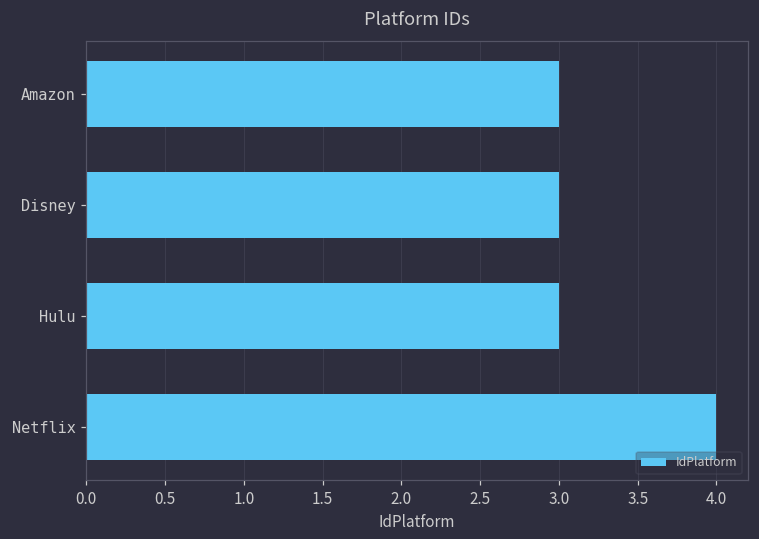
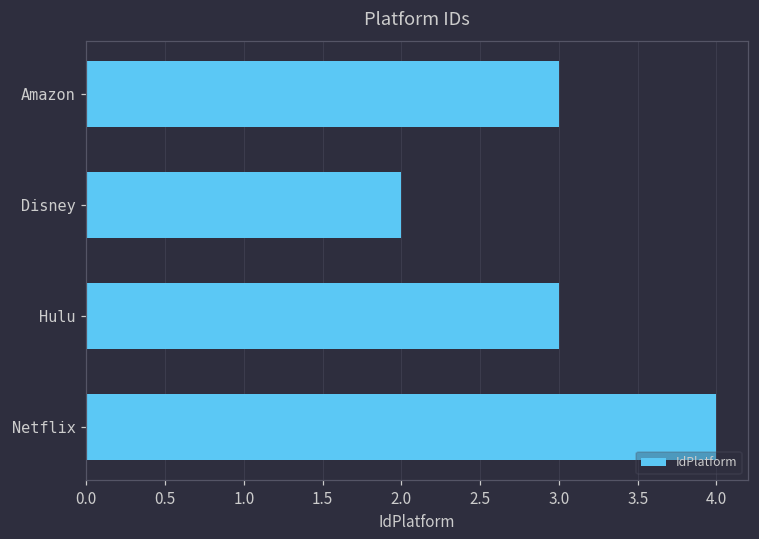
Disney: 3 -> 2
